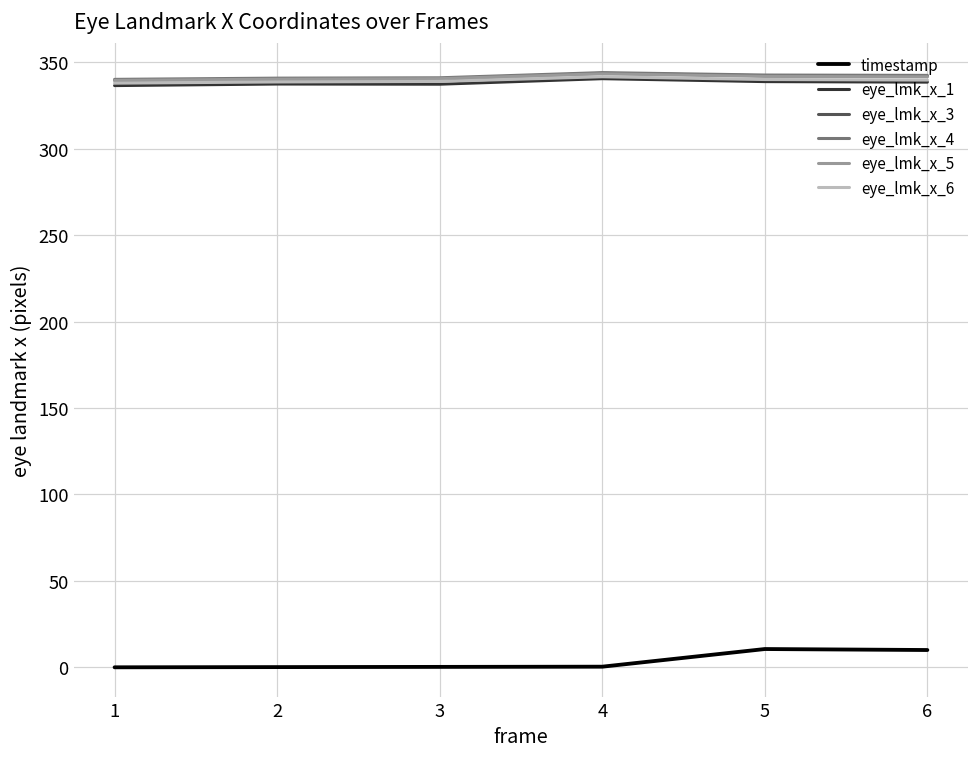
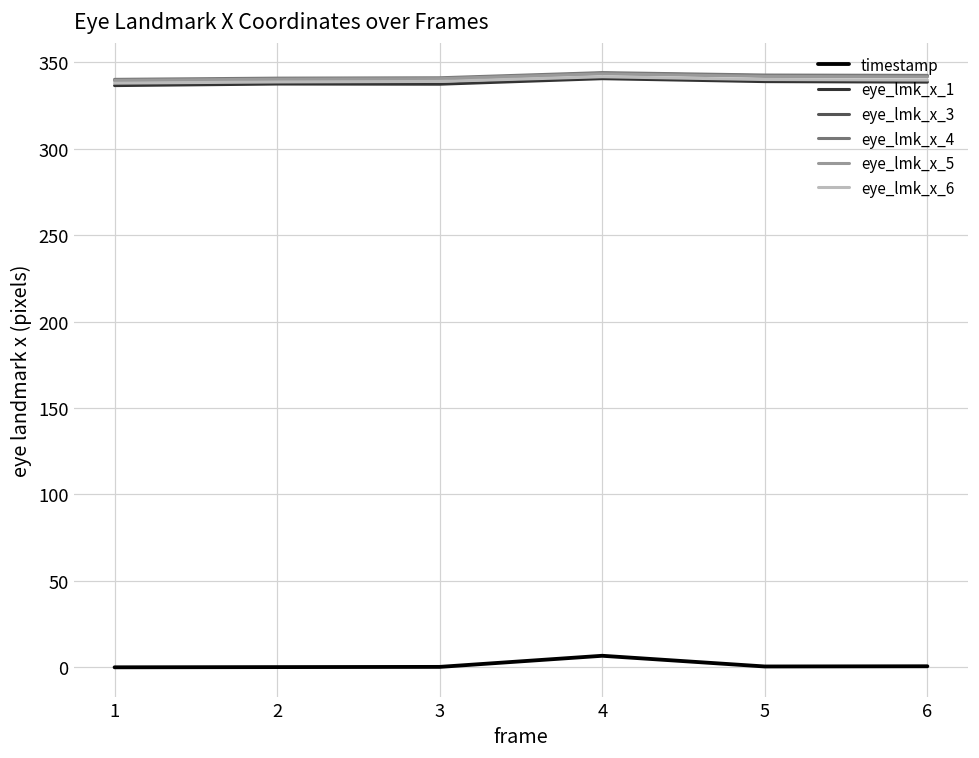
timestamp, 4: 0 -> 7
timestamp, 5: 11 -> 0
timestamp, 6: 10 -> 1
